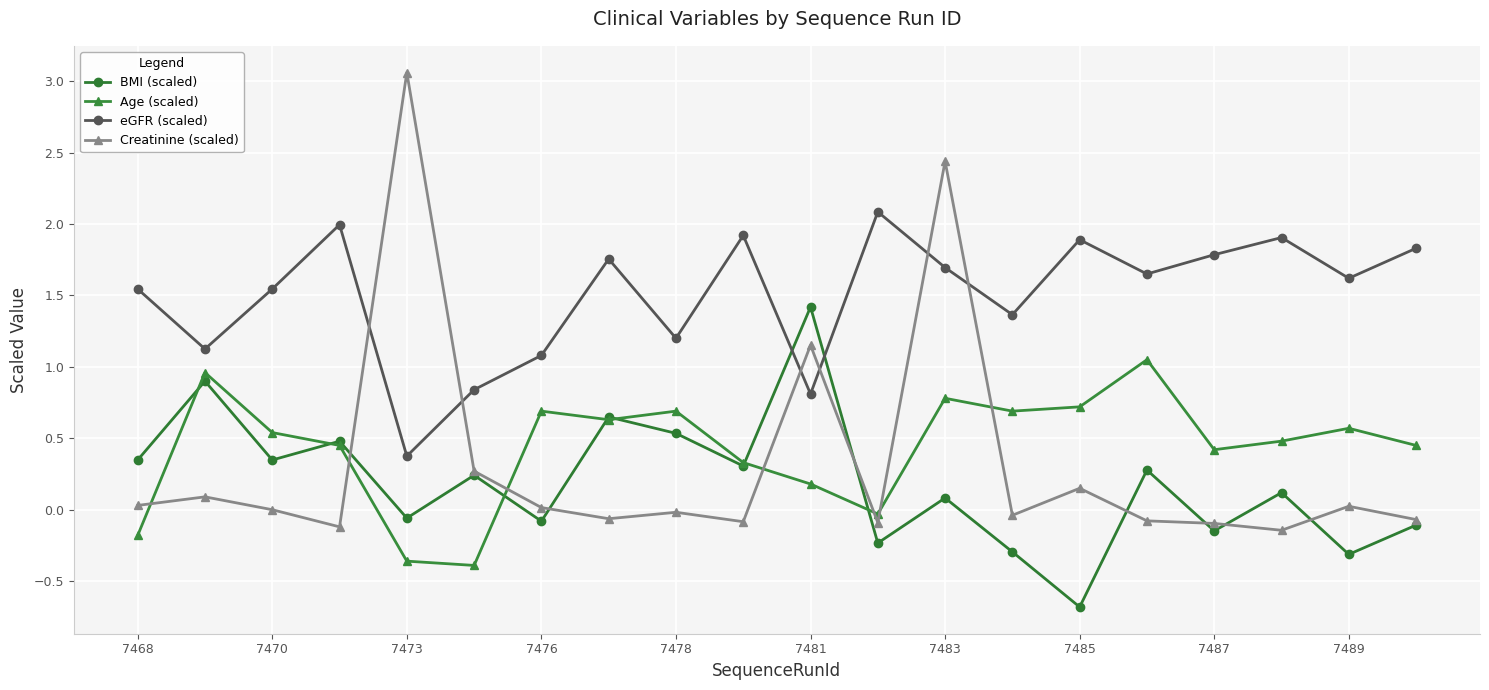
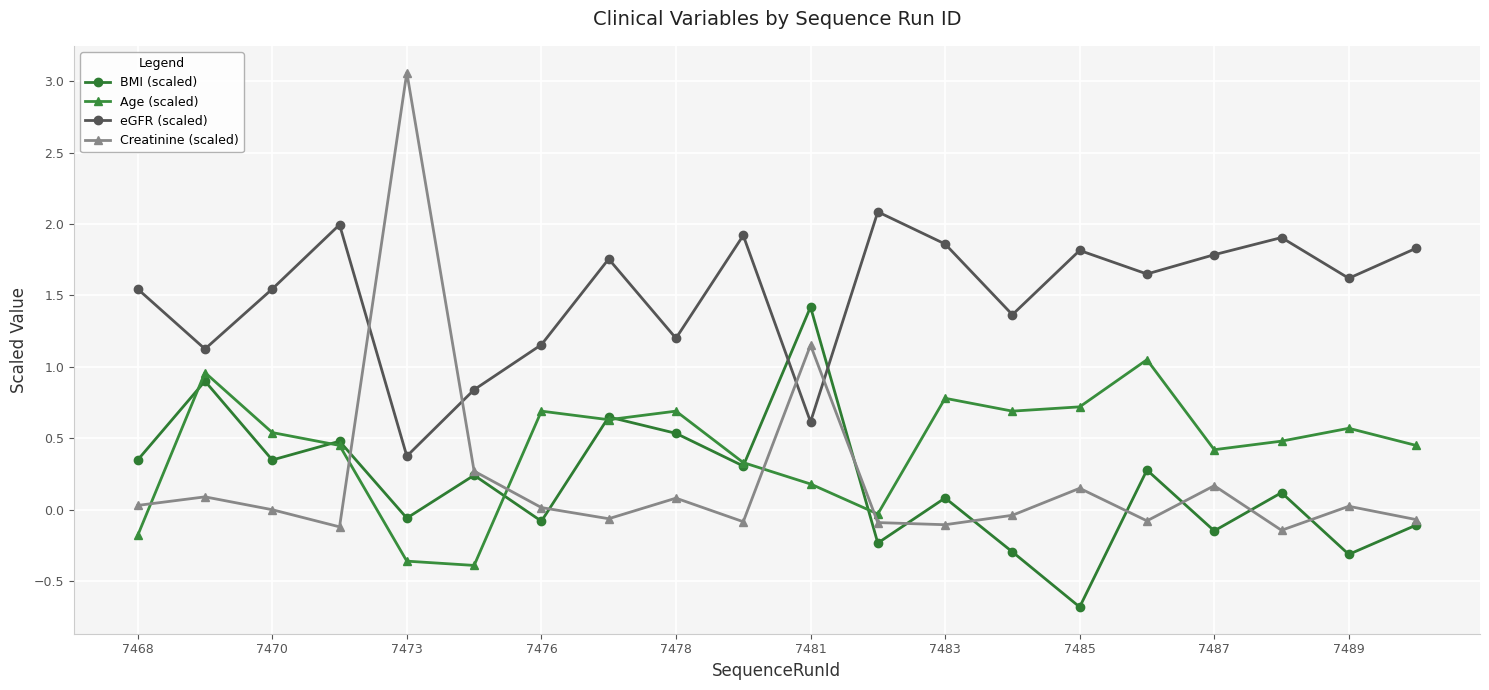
eGFR (scaled), 7476: 1.08 -> 1.16
Creatinine (scaled), 7478: -0.02 -> 0.08
eGFR (scaled), 7481: 0.81 -> 0.62
eGFR (scaled), 7483: 1.70 -> 1.86
Creatinine (scaled), 7483: 2.44 -> -0.10
eGFR (scaled), 7485: 1.89 -> 1.82
Creatinine (scaled), 7487: -0.10 -> 0.17
